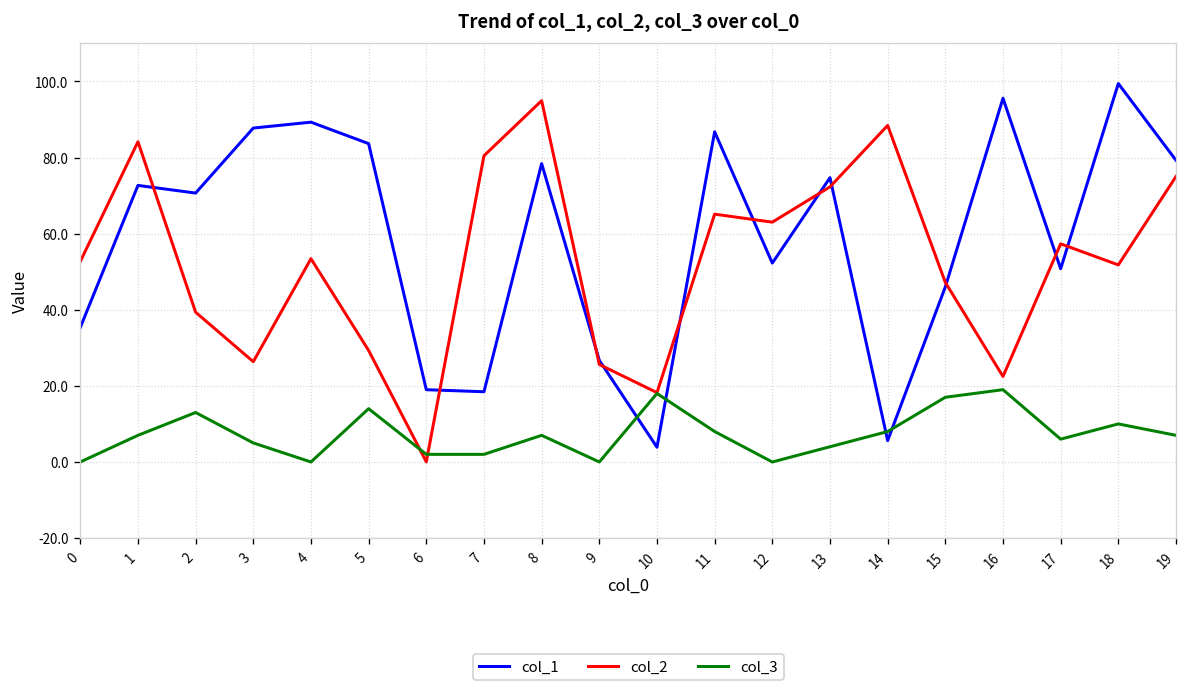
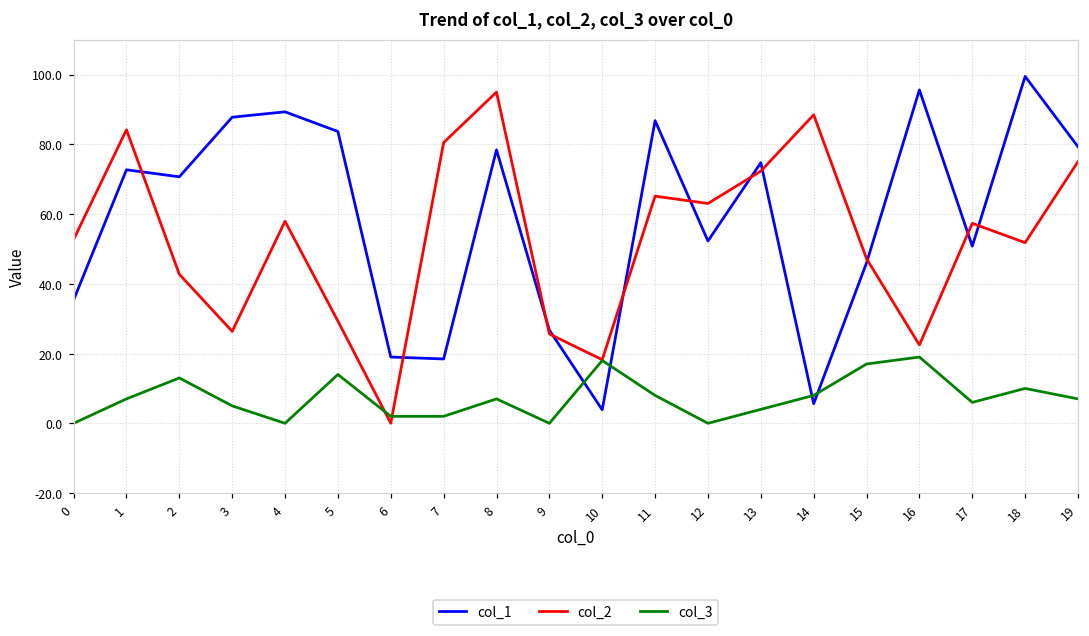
col_2, 2: 39 -> 43
col_2, 4: 53 -> 58
